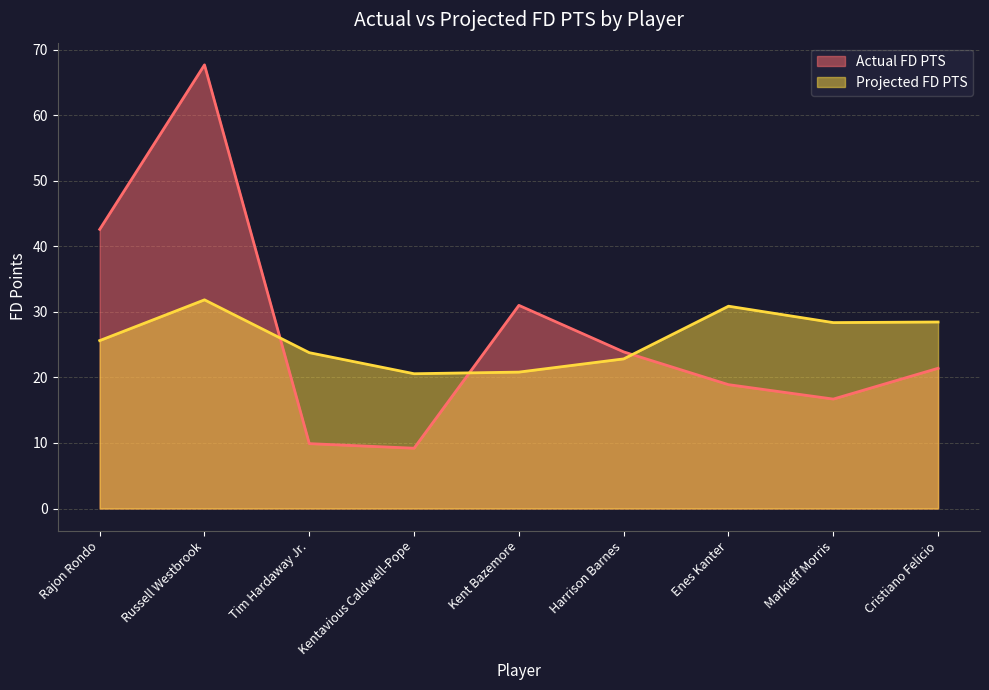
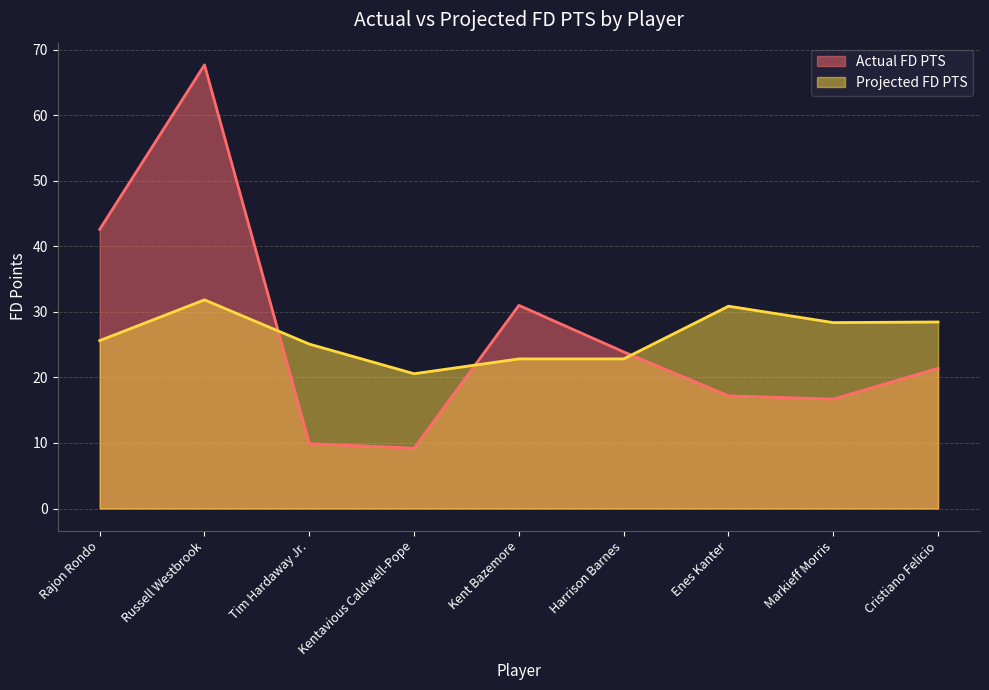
Projected FD PTS, Tim Hardaway Jr.: 24 -> 25
Projected FD PTS, Kent Bazemore: 21 -> 23
Actual FD PTS, Enes Kanter: 19 -> 17
